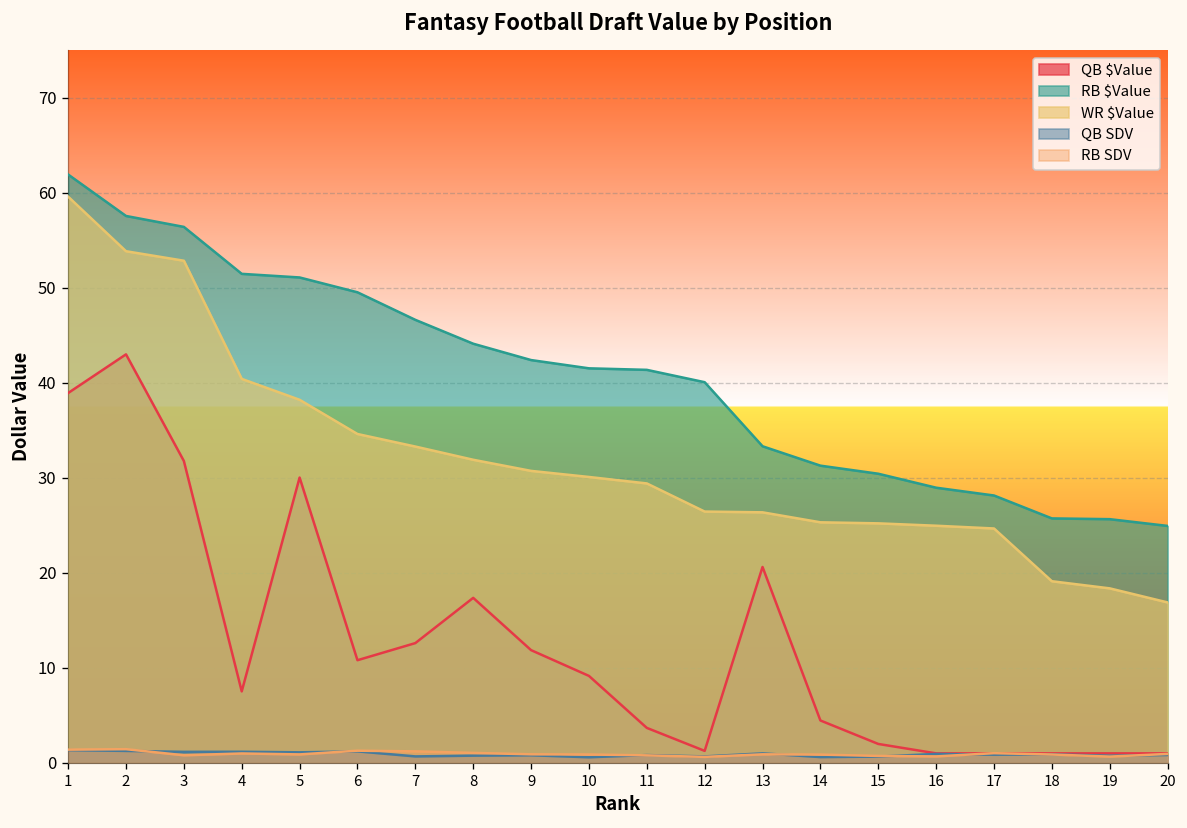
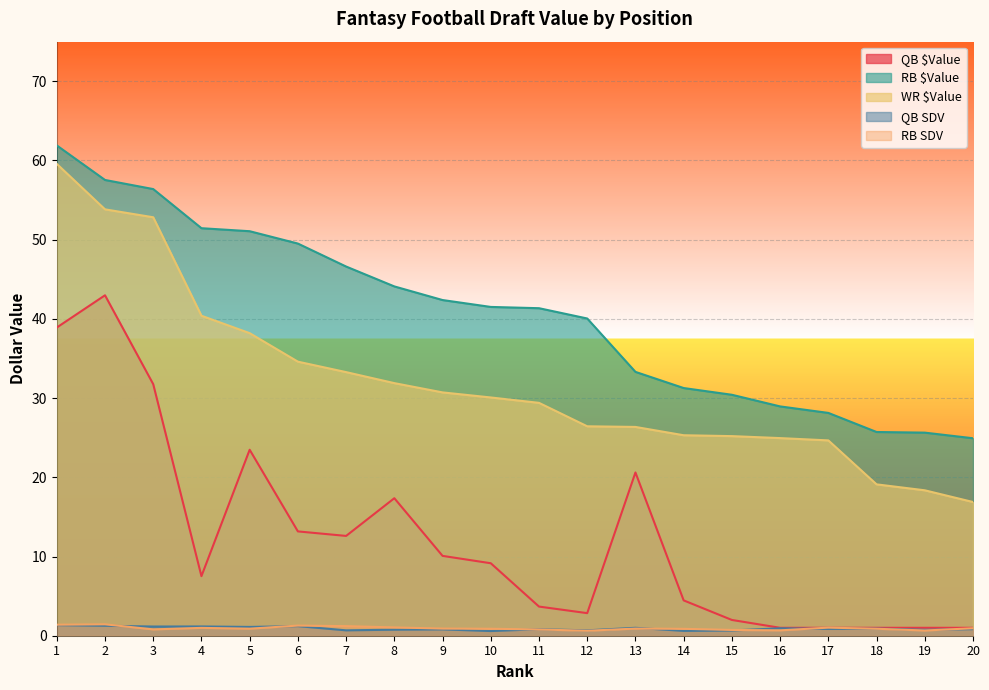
QB $Value, 5: 30 -> 23
QB $Value, 6: 11 -> 13
QB $Value, 9: 12 -> 10
QB $Value, 12: 1 -> 3
